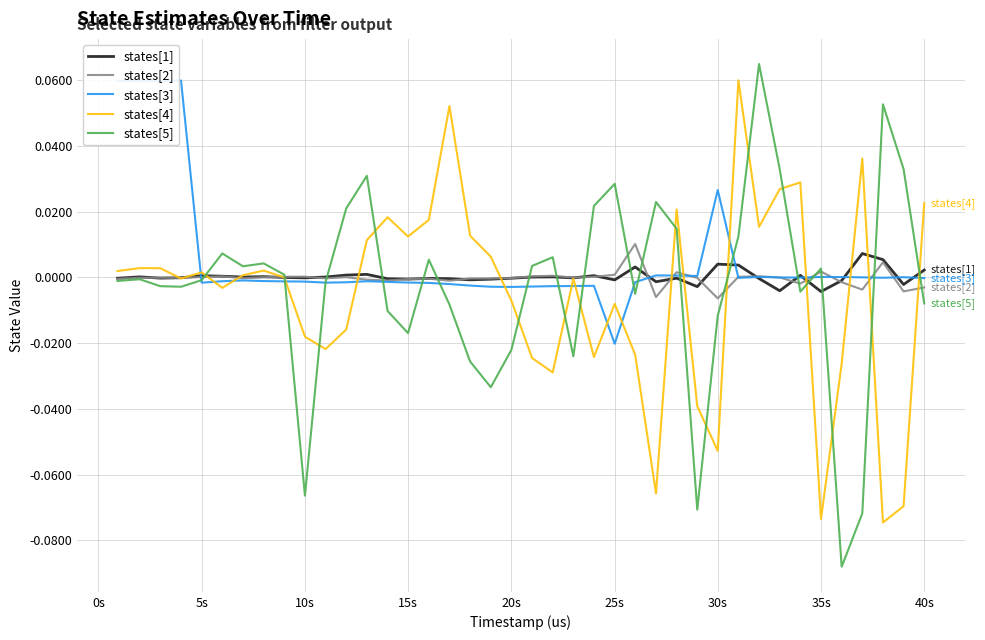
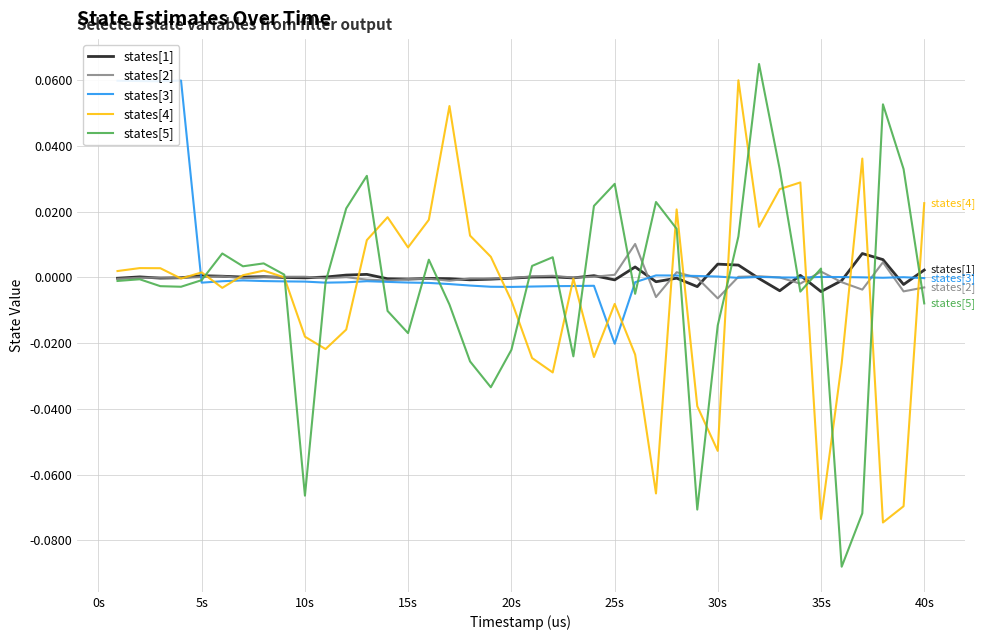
states[4], 15s: 0.012 -> 0.009
states[3], 30s: 0.027 -> 0.000
states[5], 30s: -0.012 -> -0.015
